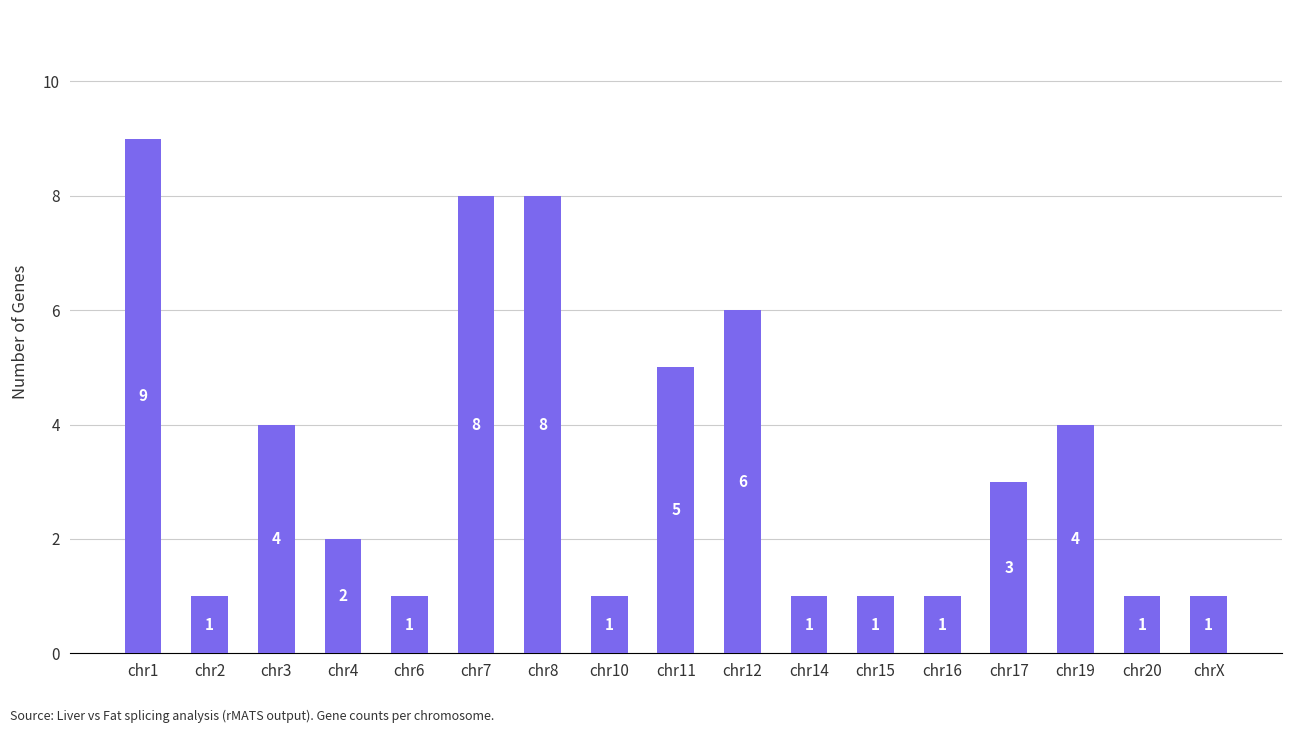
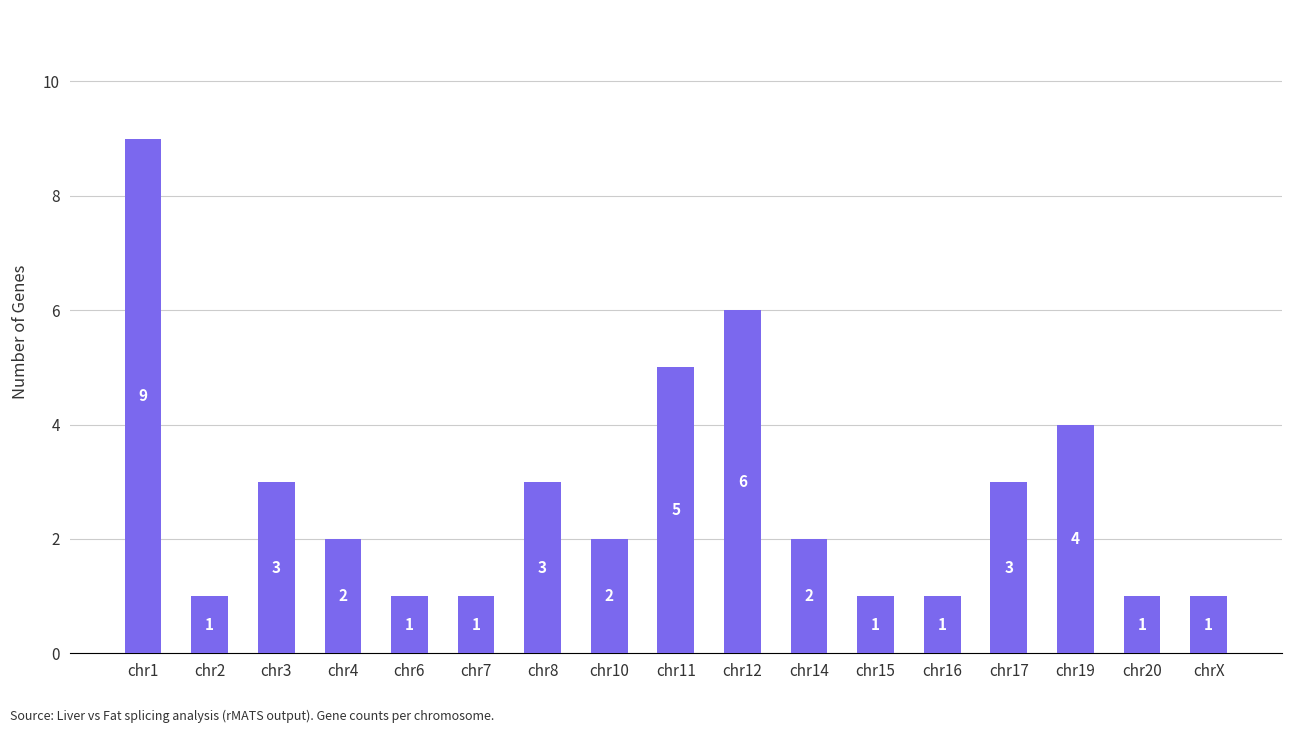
chr3: 4 -> 3
chr7: 8 -> 1
chr8: 8 -> 3
chr10: 1 -> 2
chr14: 1 -> 2
